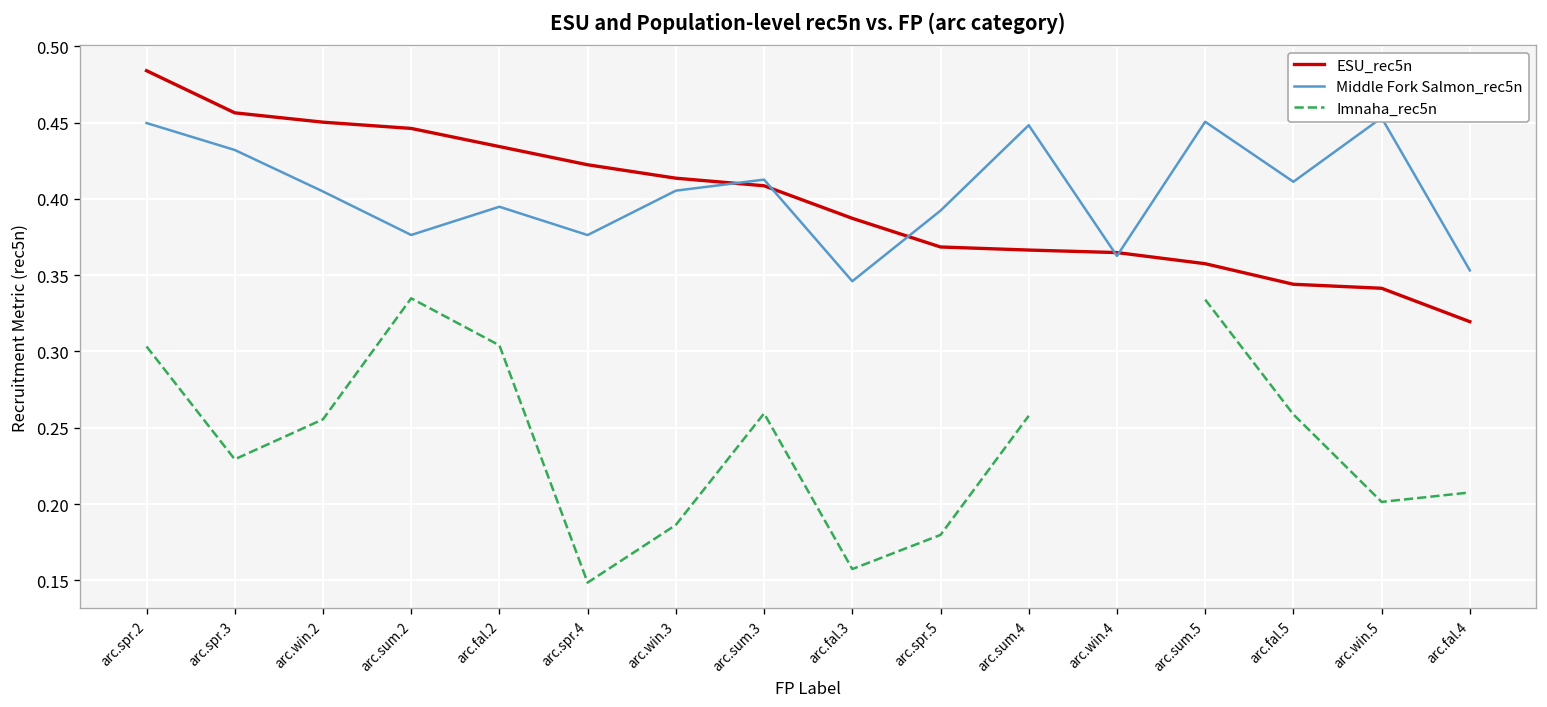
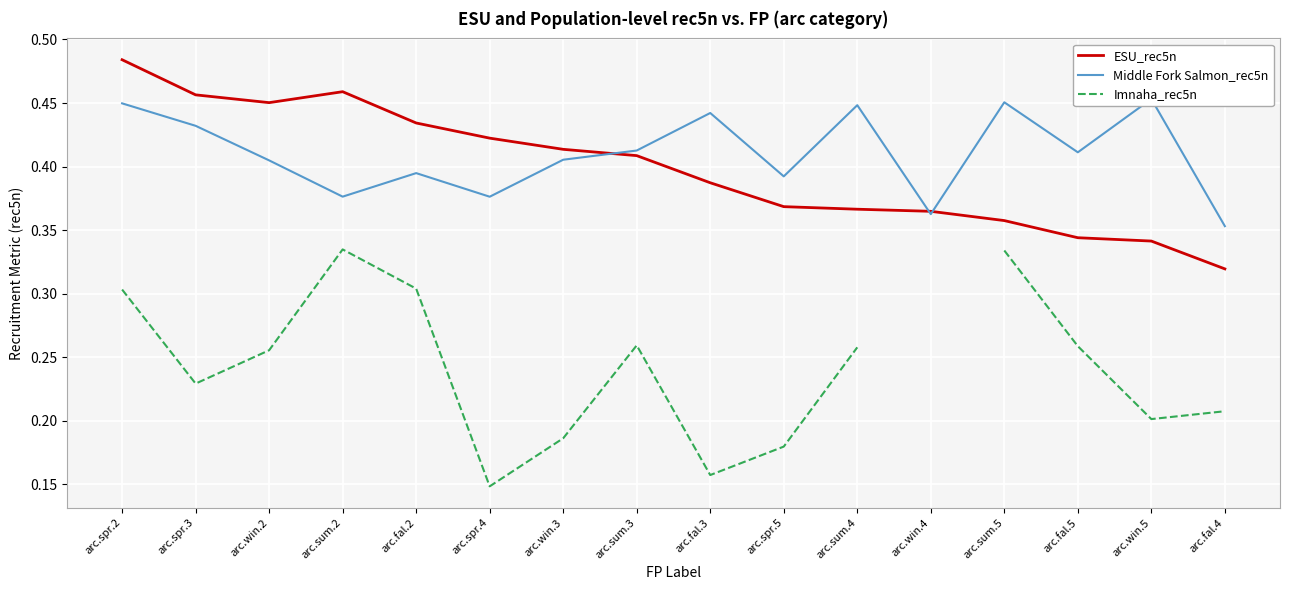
ESU_rec5n, arc.sum.2: 0.446 -> 0.459
Middle Fork Salmon_rec5n, arc.fal.3: 0.346 -> 0.442
